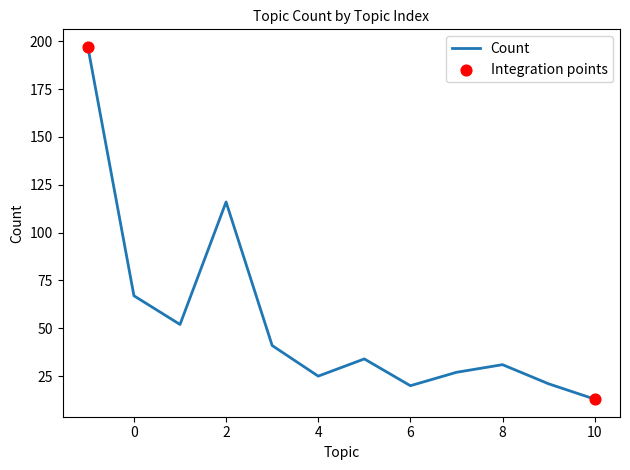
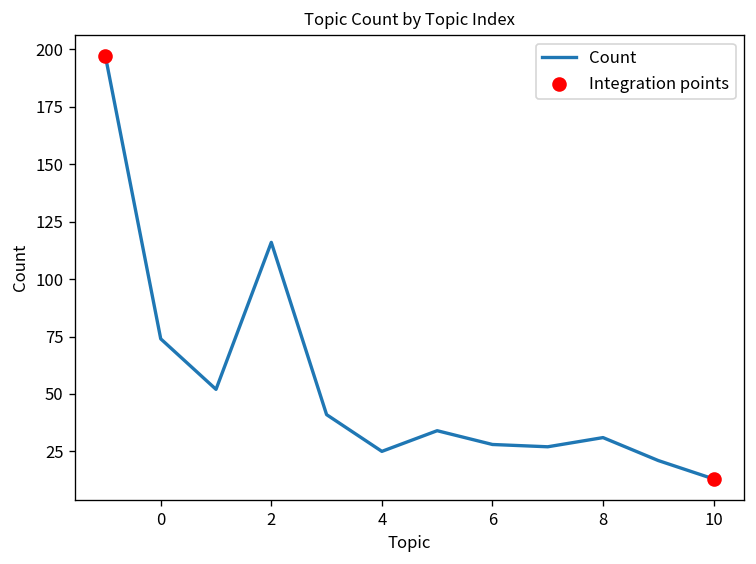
Count, 0: 67 -> 74
Count, 6: 20 -> 28
